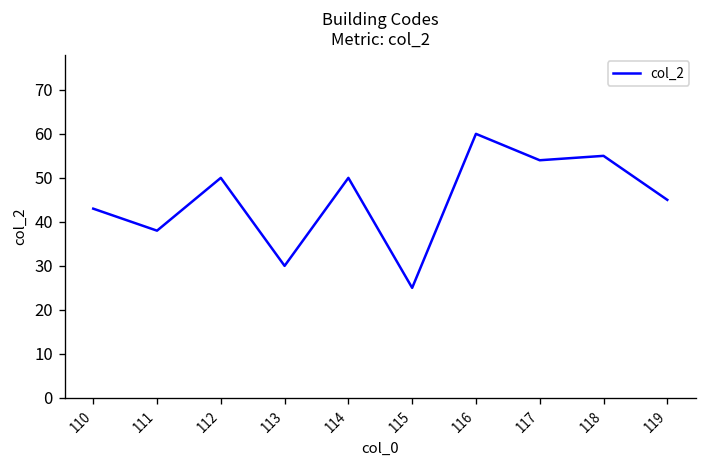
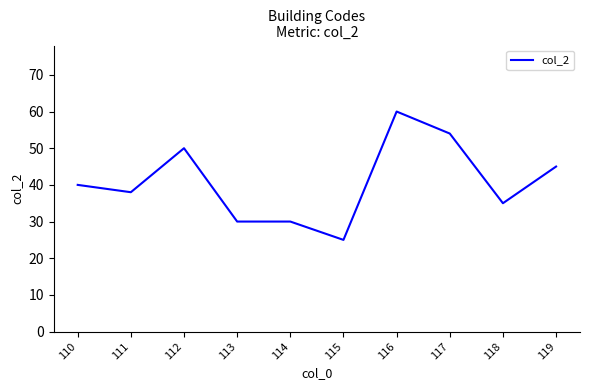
110: 43 -> 40
114: 50 -> 30
118: 55 -> 35
